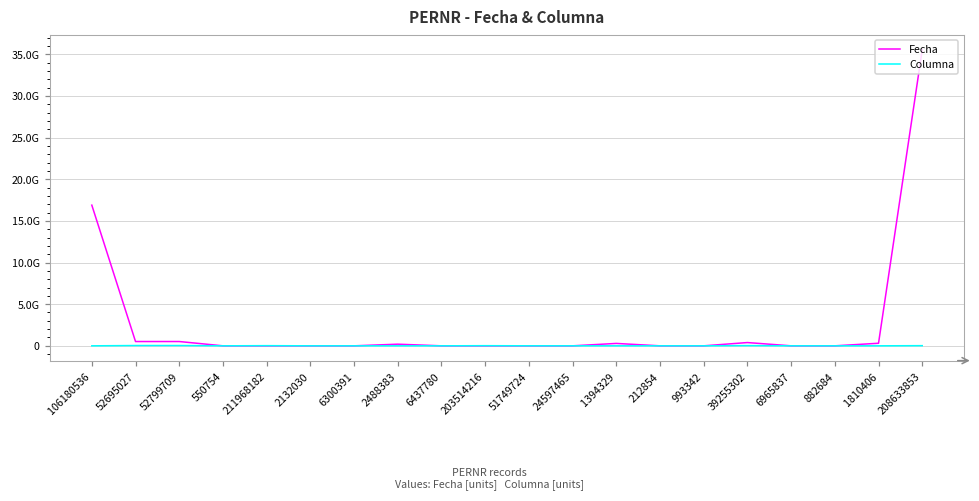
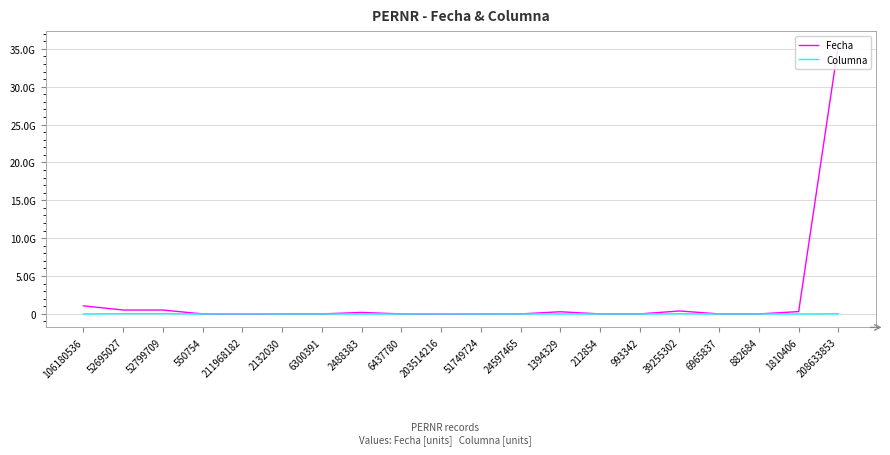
Fecha, 106180536: 17000000000 -> 1000000000
